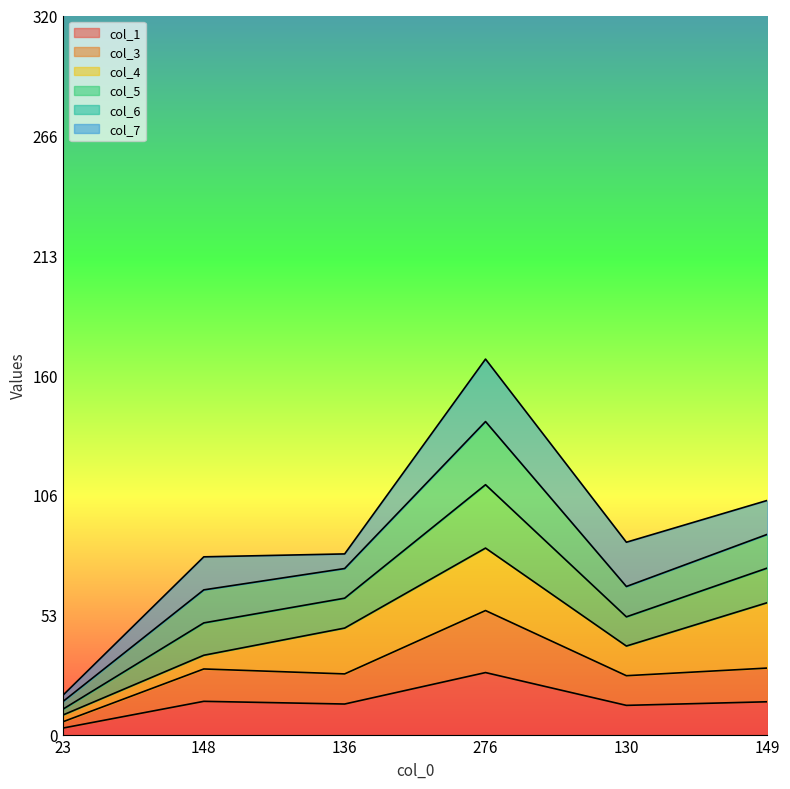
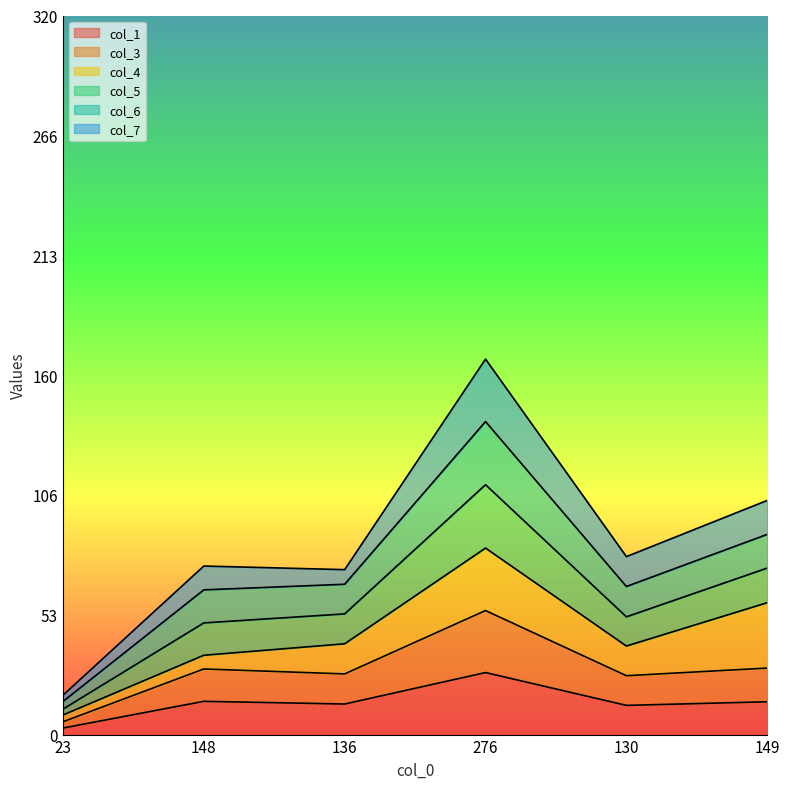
col_7, 148: 15 -> 11
col_4, 136: 20 -> 13
col_7, 130: 20 -> 13
